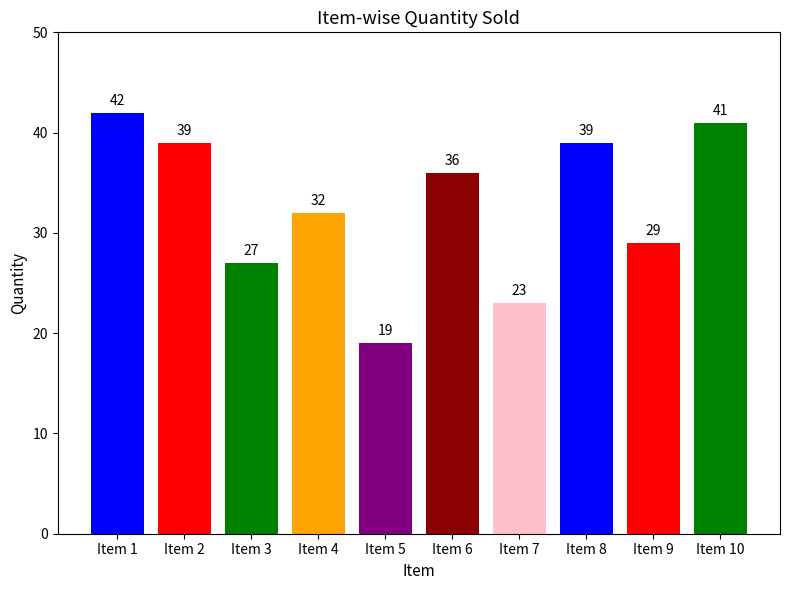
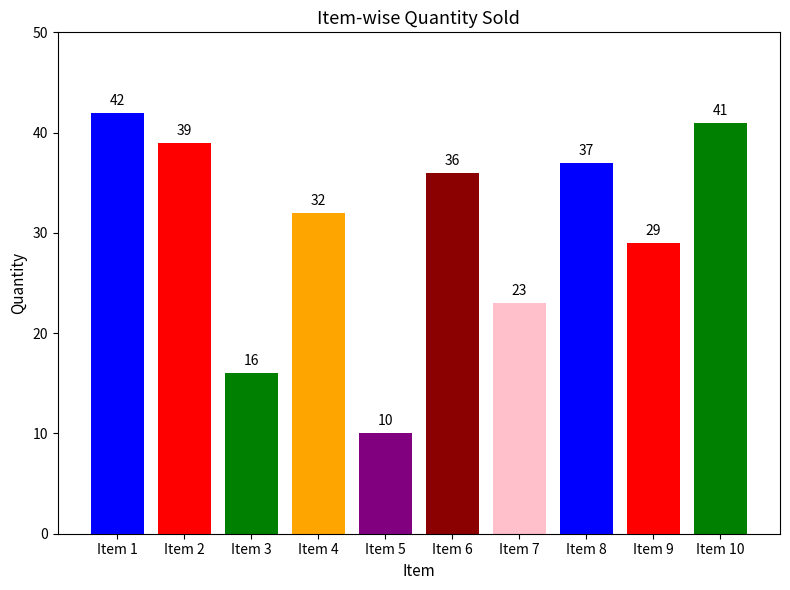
Item 3: 27 -> 16
Item 5: 19 -> 10
Item 8: 39 -> 37
